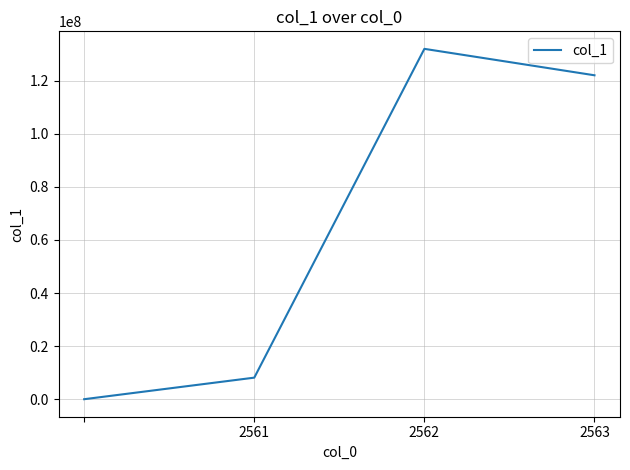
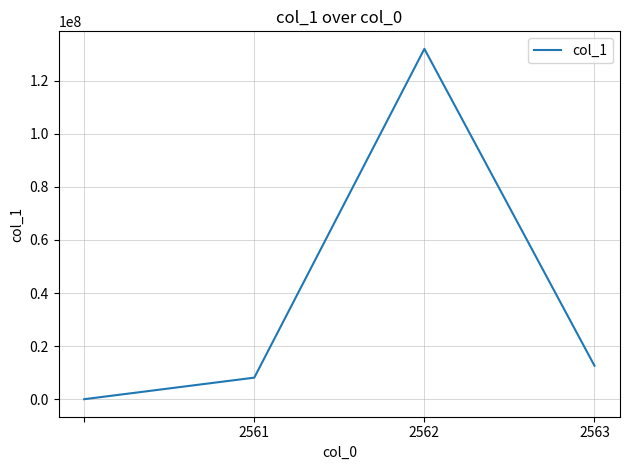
2563: 122000000 -> 13000000
